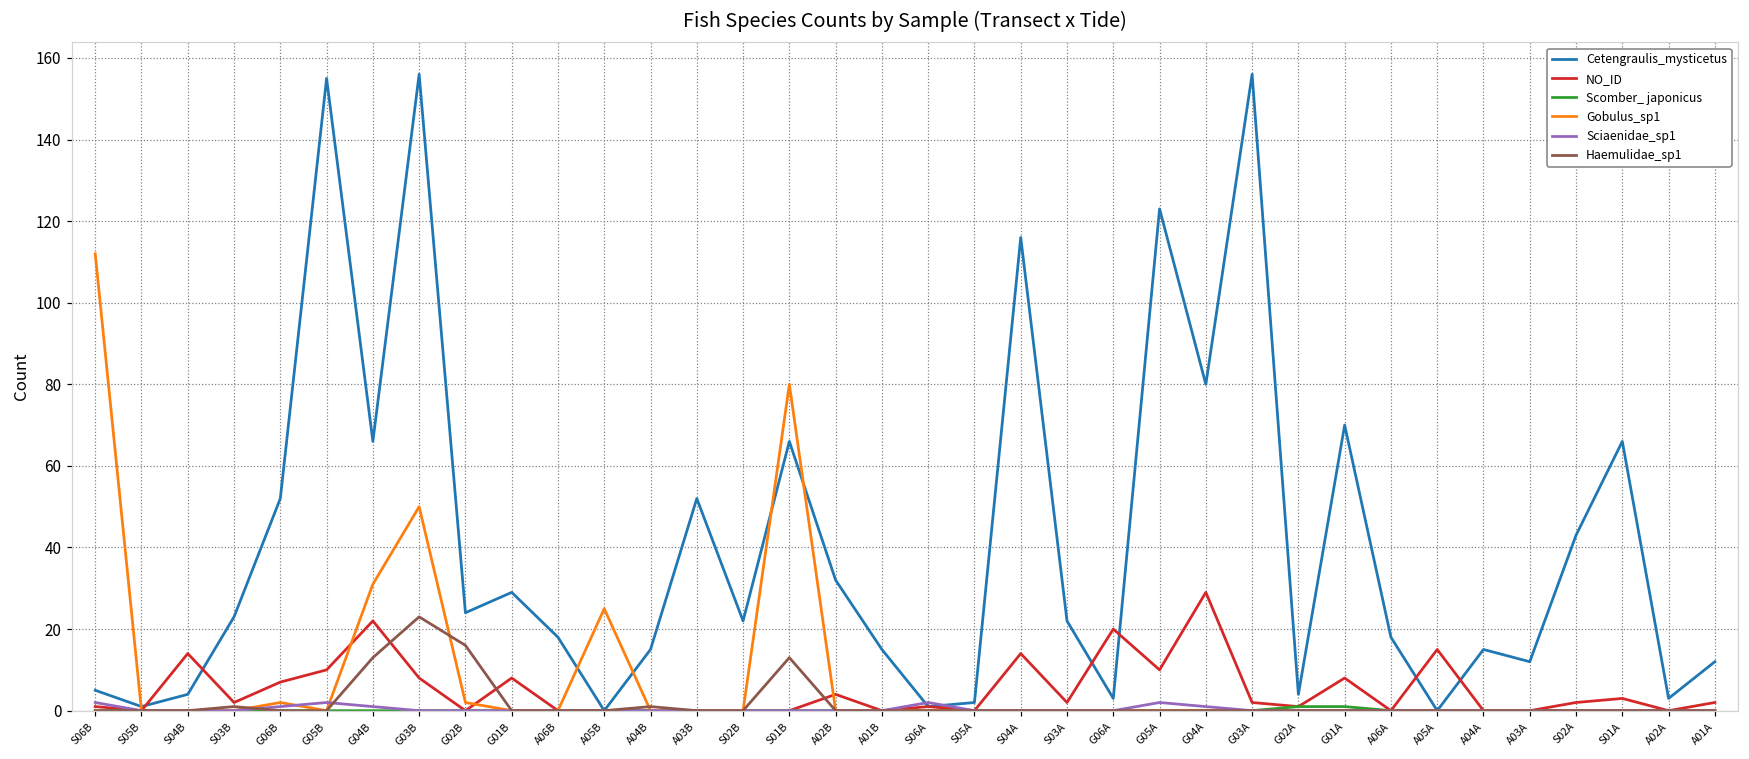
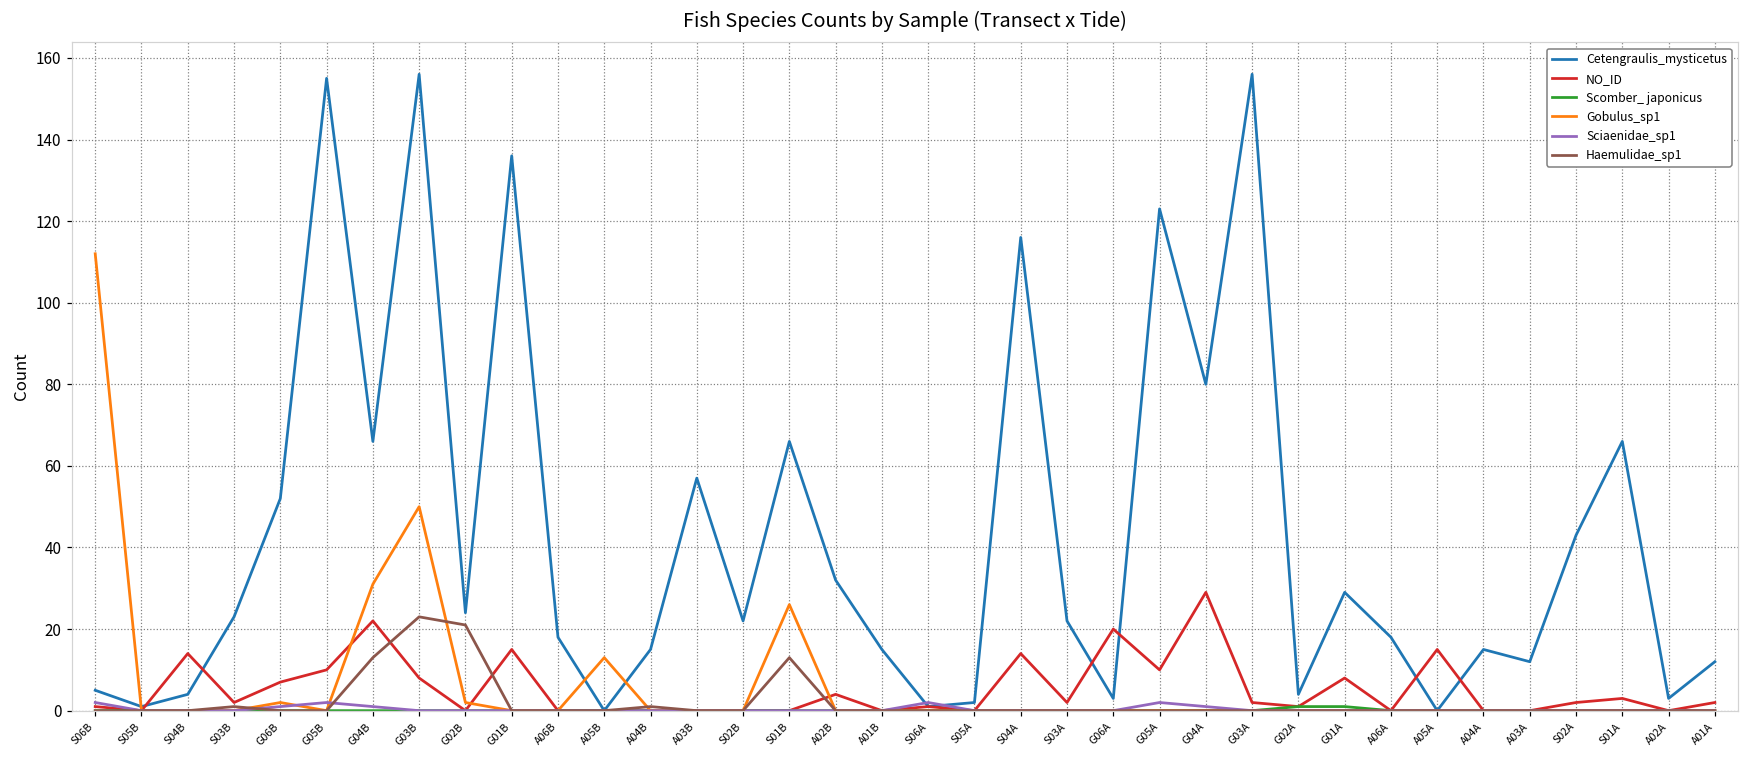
Haemulidae_sp1, G02B: 16 -> 21
Cetengraulis_mysticetus, G01B: 29 -> 136
NO_ID, G01B: 8 -> 15
Gobulus_sp1, A05B: 25 -> 13
Cetengraulis_mysticetus, A03B: 52 -> 57
Gobulus_sp1, S01B: 80 -> 26
Cetengraulis_mysticetus, G01A: 70 -> 29
